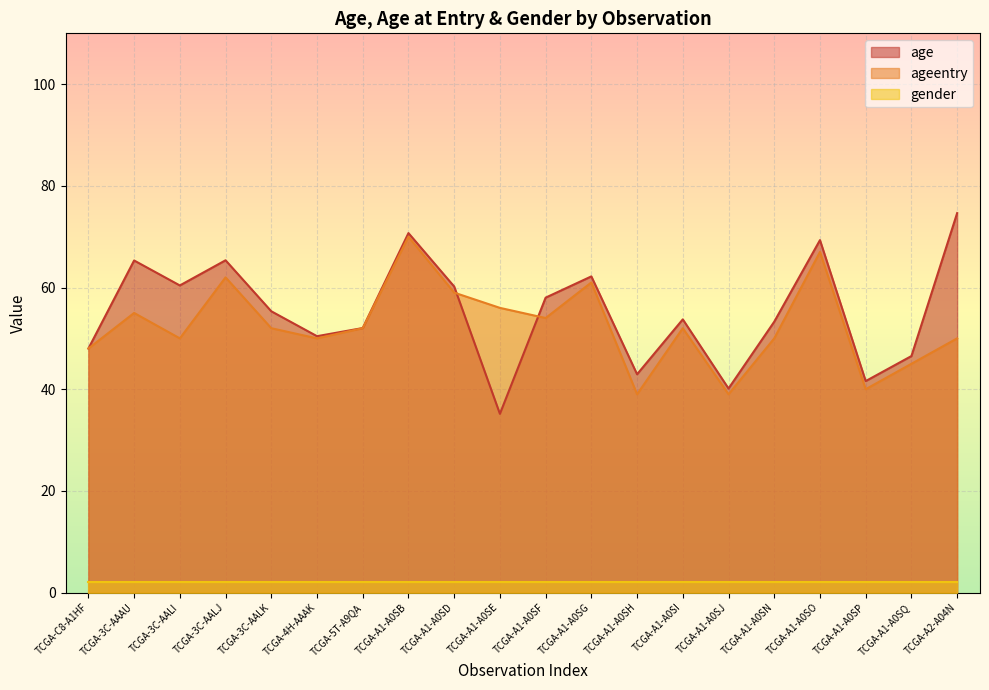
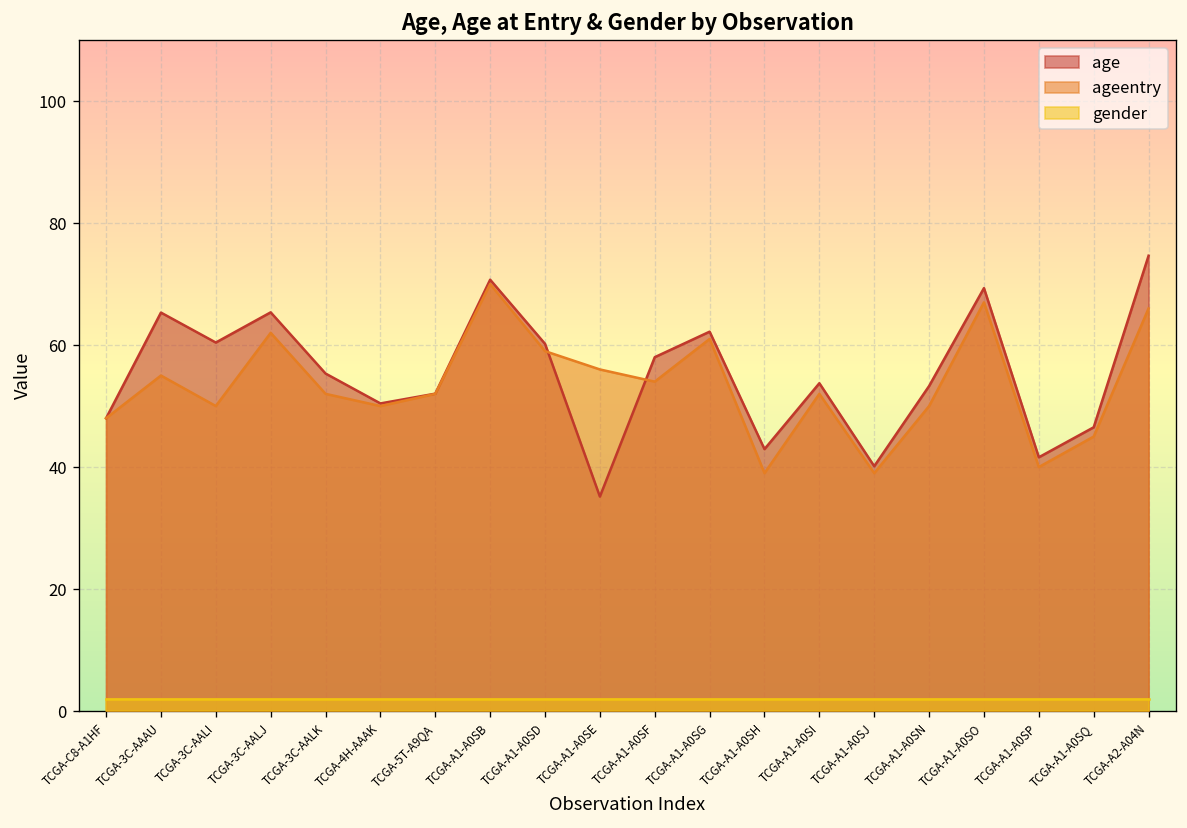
ageentry, TCGA-A2-A04N: 50 -> 66
